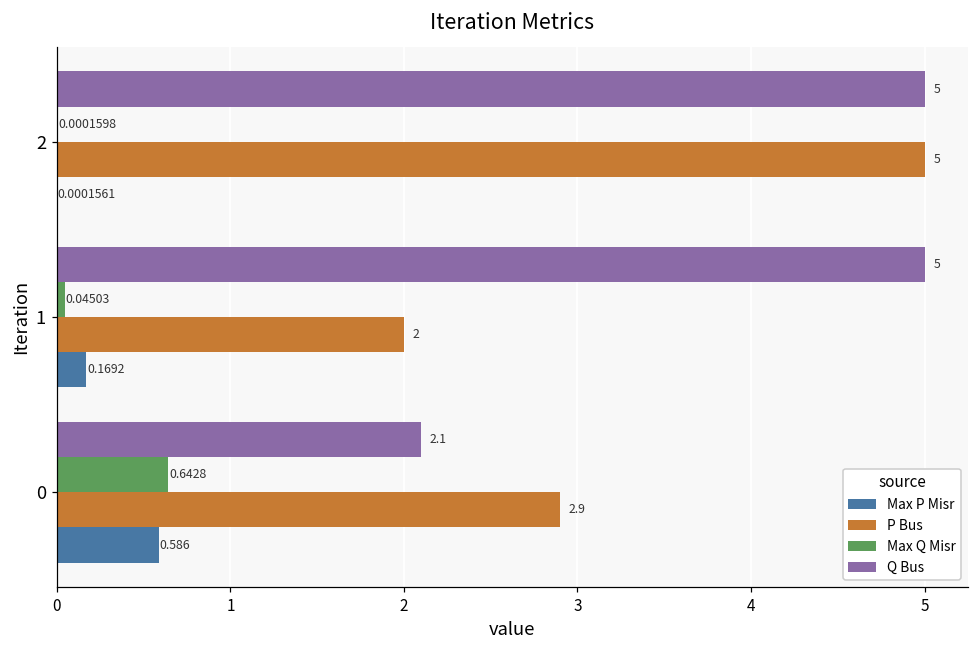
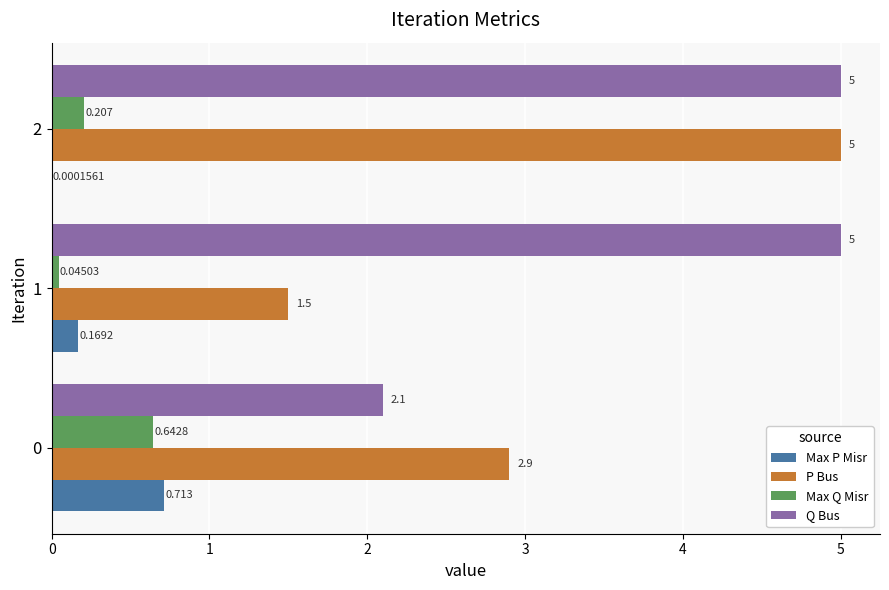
Max Q Misr, 2: 0.0001598 -> 0.207
P Bus, 1: 2 -> 1.5
Max P Misr, 0: 0.586 -> 0.713
